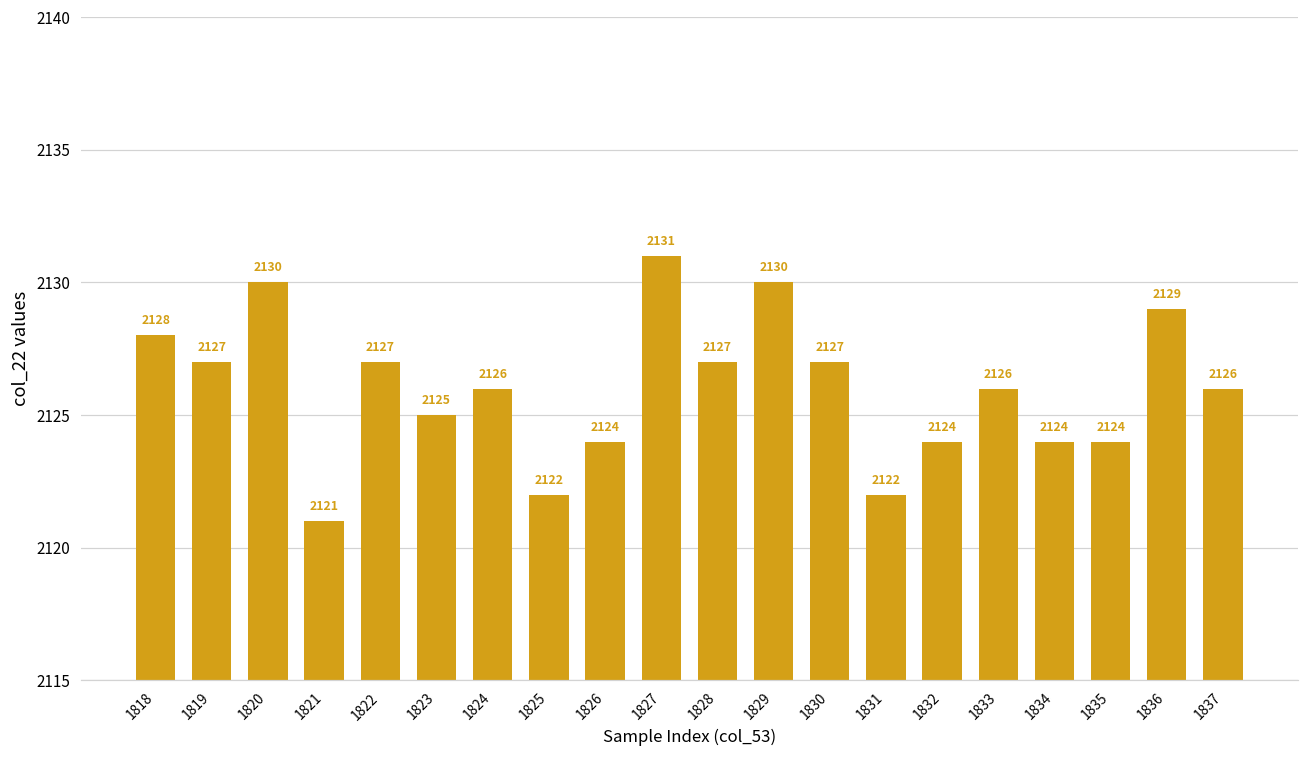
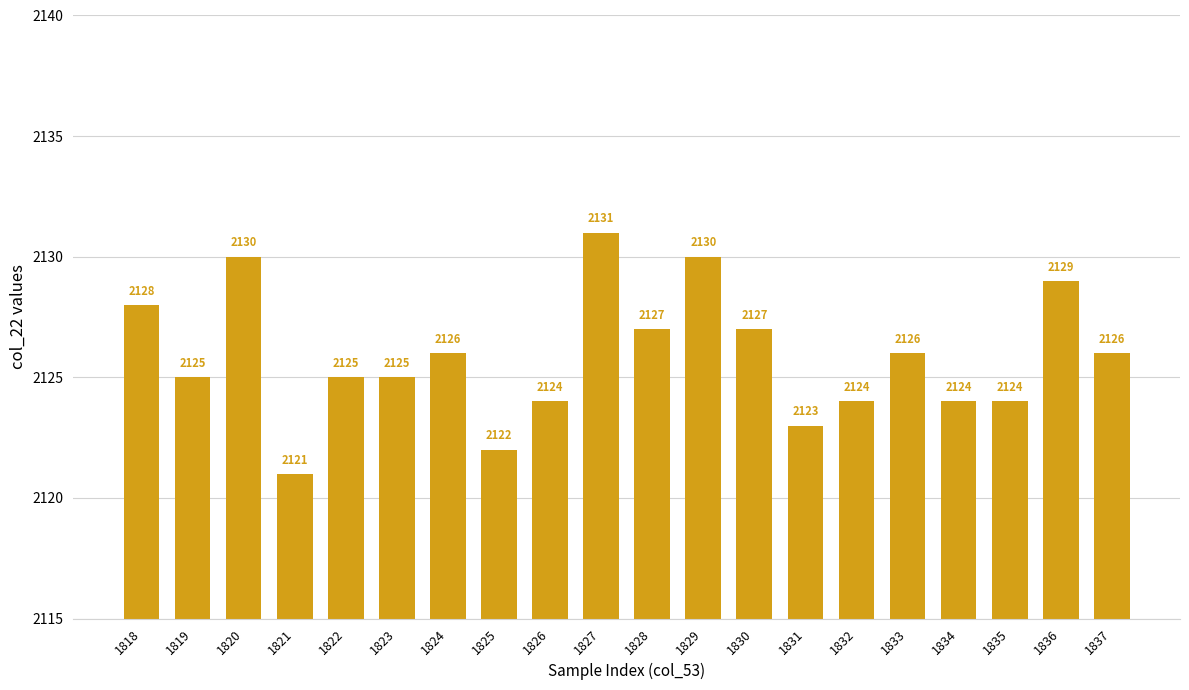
1819: 2127 -> 2125
1822: 2127 -> 2125
1831: 2122 -> 2123
